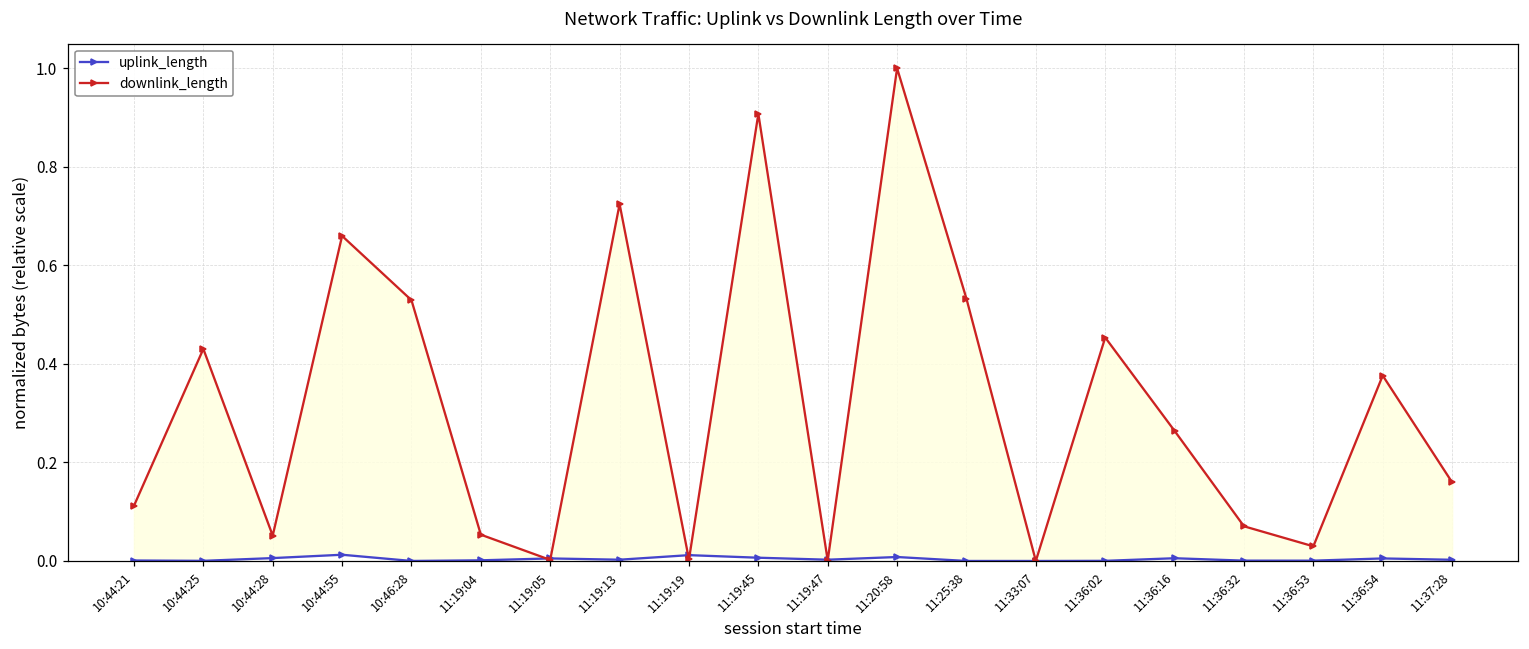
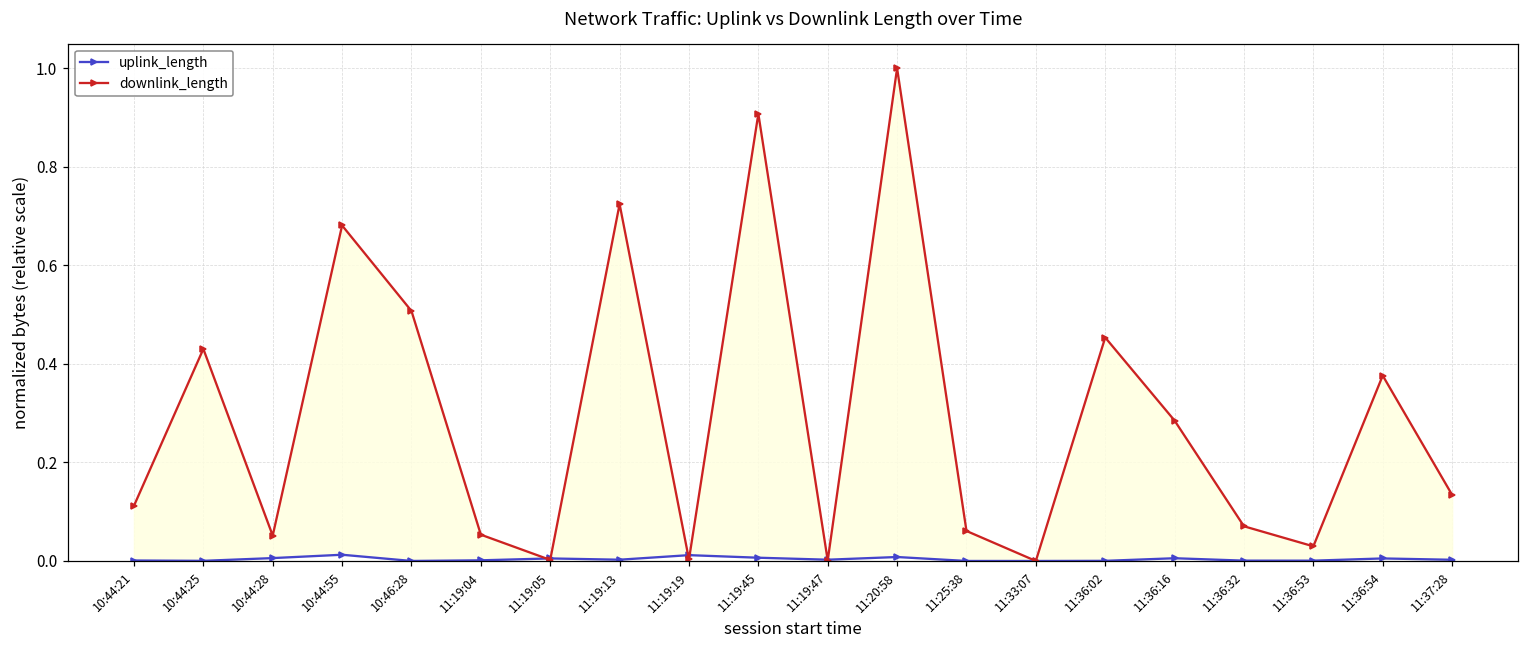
downlink_length, 10:44:55: 0.66 -> 0.68
downlink_length, 10:46:28: 0.53 -> 0.51
downlink_length, 11:25:38: 0.53 -> 0.06
downlink_length, 11:36:16: 0.26 -> 0.28
downlink_length, 11:37:28: 0.16 -> 0.13
